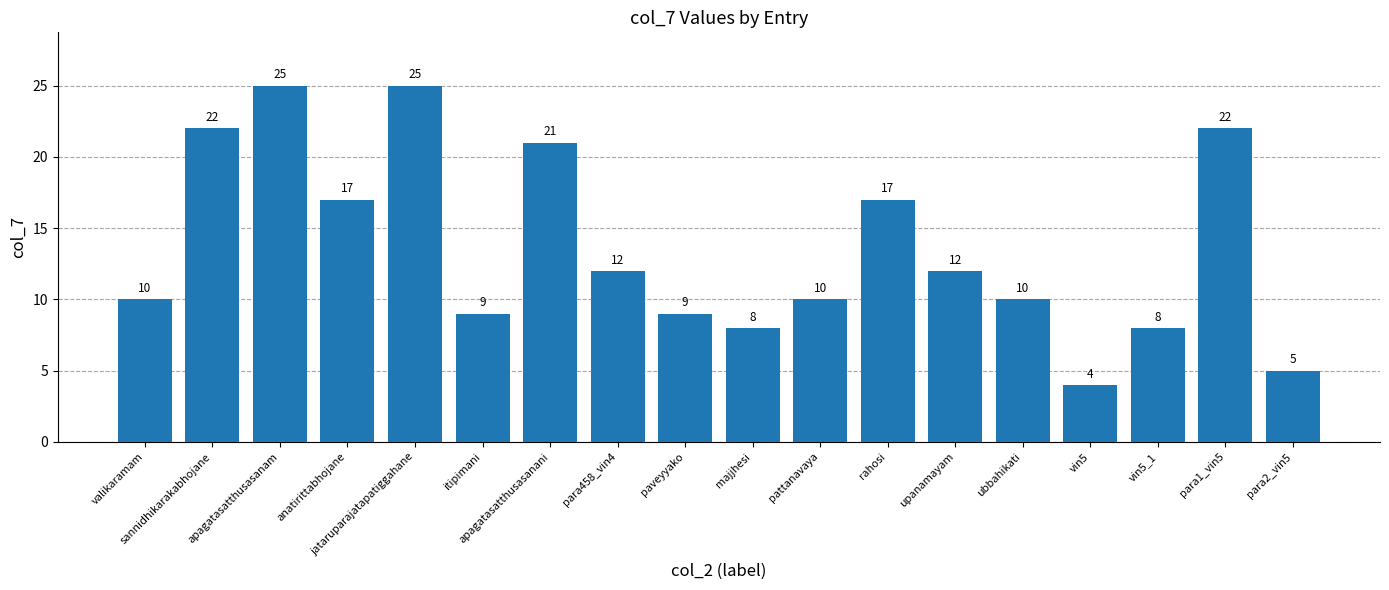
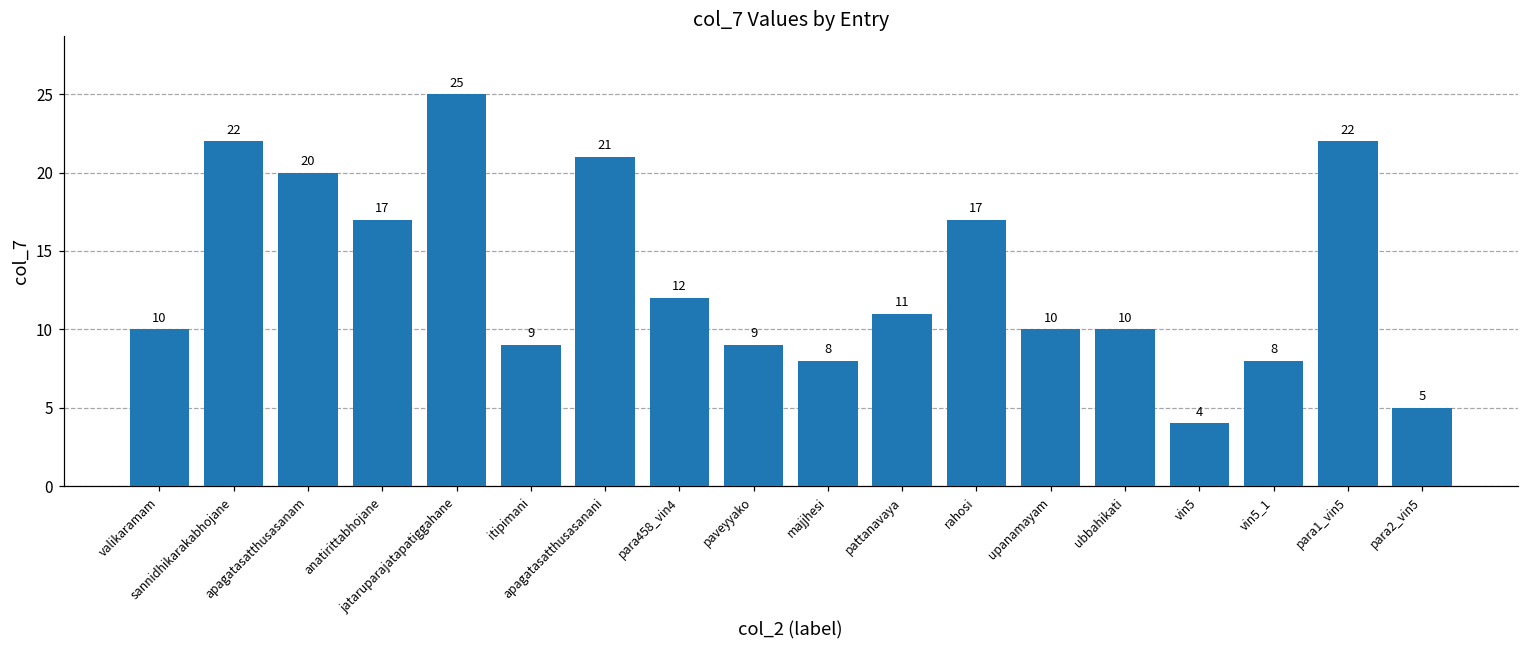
apagatasatthusasanam: 25 -> 20
pattanavaya: 10 -> 11
upanamayam: 12 -> 10
